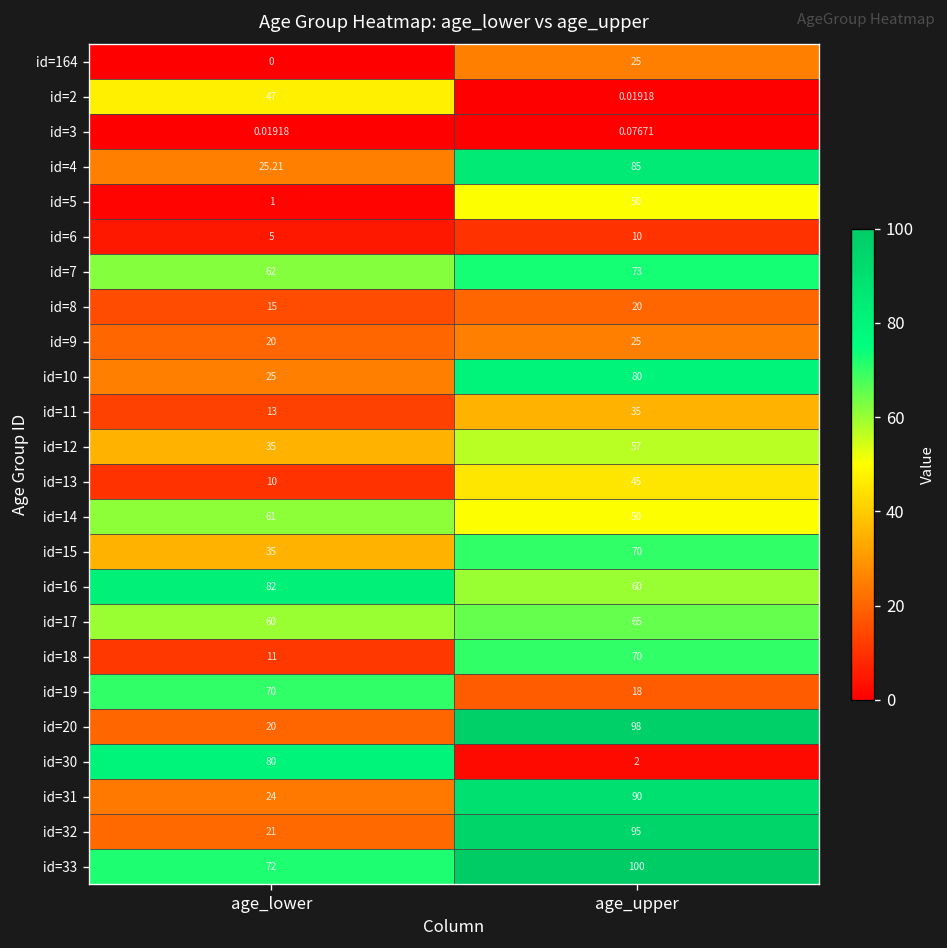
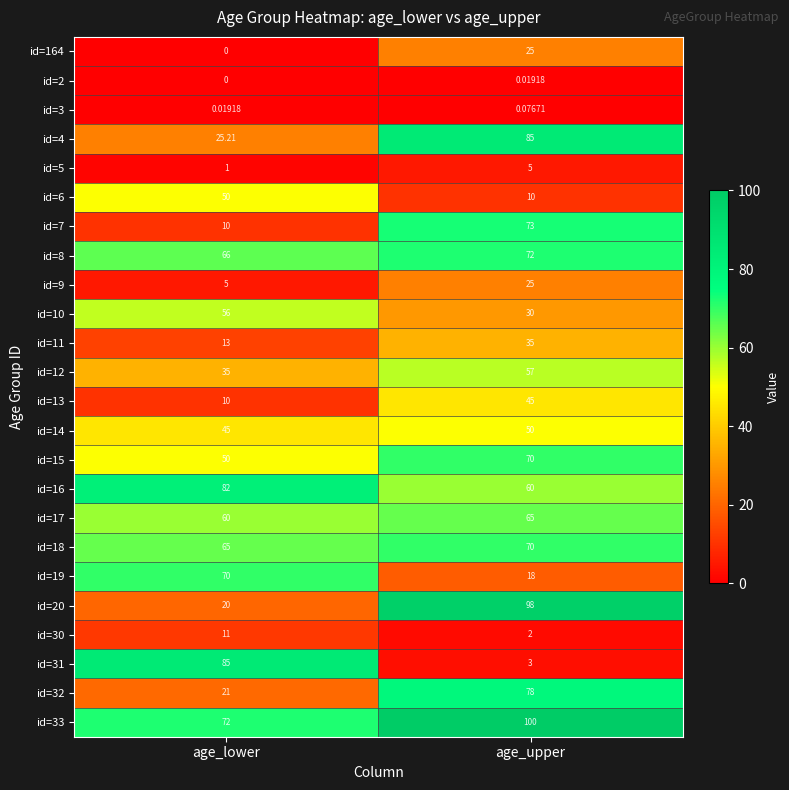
id=2, age_lower: 47 -> 0
id=5, age_upper: 50 -> 5
id=6, age_lower: 5 -> 50
id=7, age_lower: 62 -> 10
id=8, age_lower: 15 -> 66
id=8, age_upper: 20 -> 72
id=9, age_lower: 20 -> 5
id=10, age_lower: 25 -> 56
id=10, age_upper: 80 -> 30
id=14, age_lower: 61 -> 45
id=15, age_lower: 35 -> 50
id=18, age_lower: 11 -> 65
id=30, age_lower: 80 -> 11
id=31, age_lower: 24 -> 85
id=31, age_upper: 90 -> 3
id=32, age_upper: 95 -> 78
